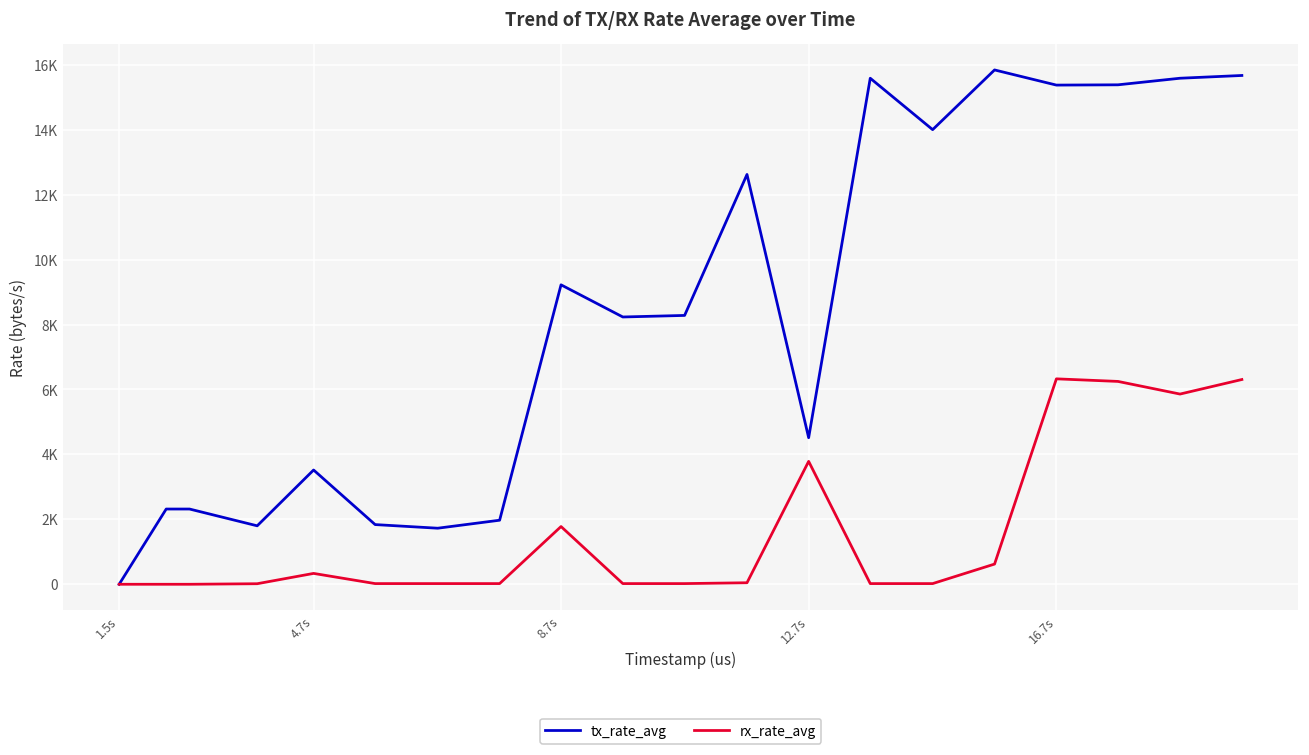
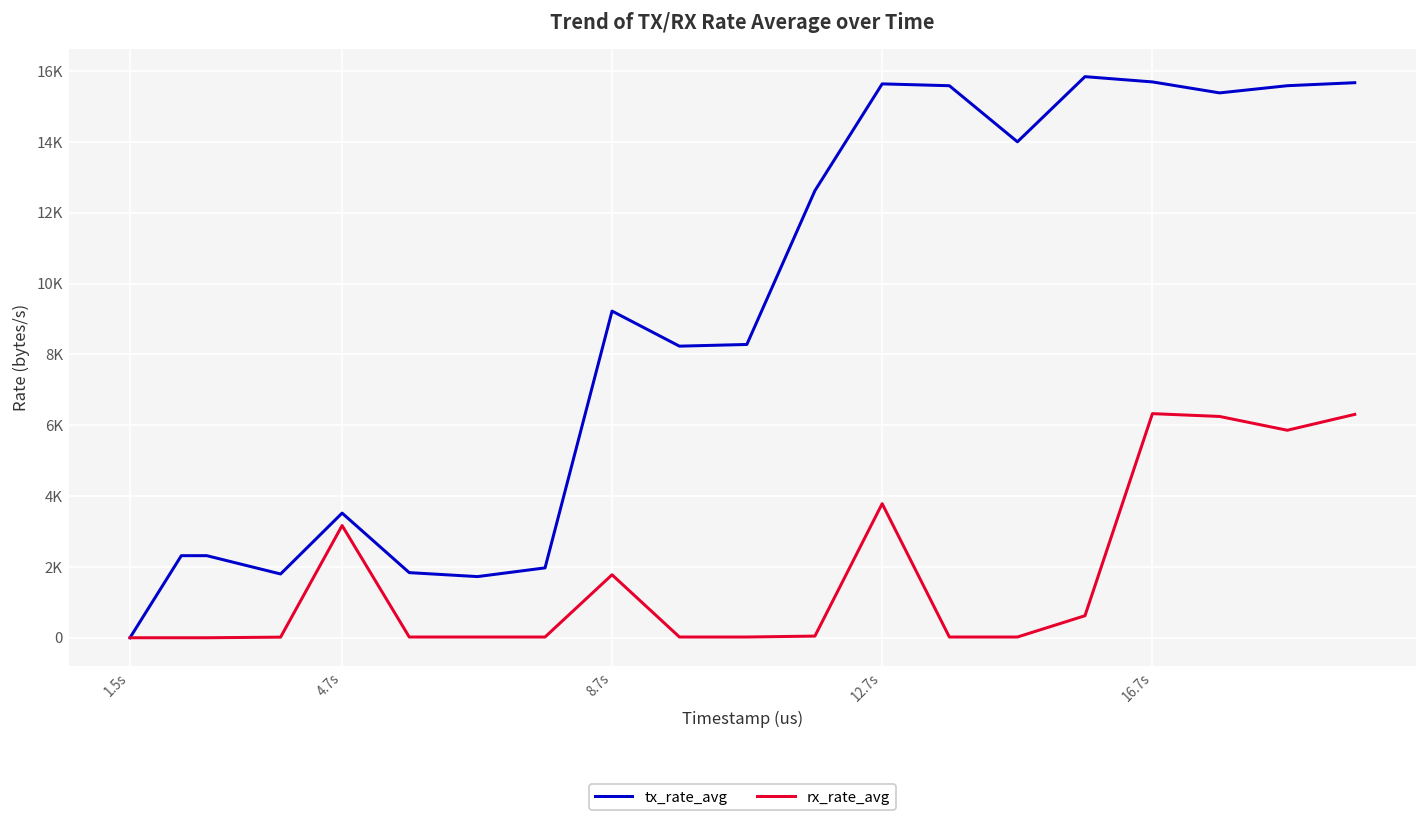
rx_rate_avg, 4.7s: 300 -> 3200
tx_rate_avg, 12.7s: 4500 -> 15600
tx_rate_avg, 16.7s: 15400 -> 15700
